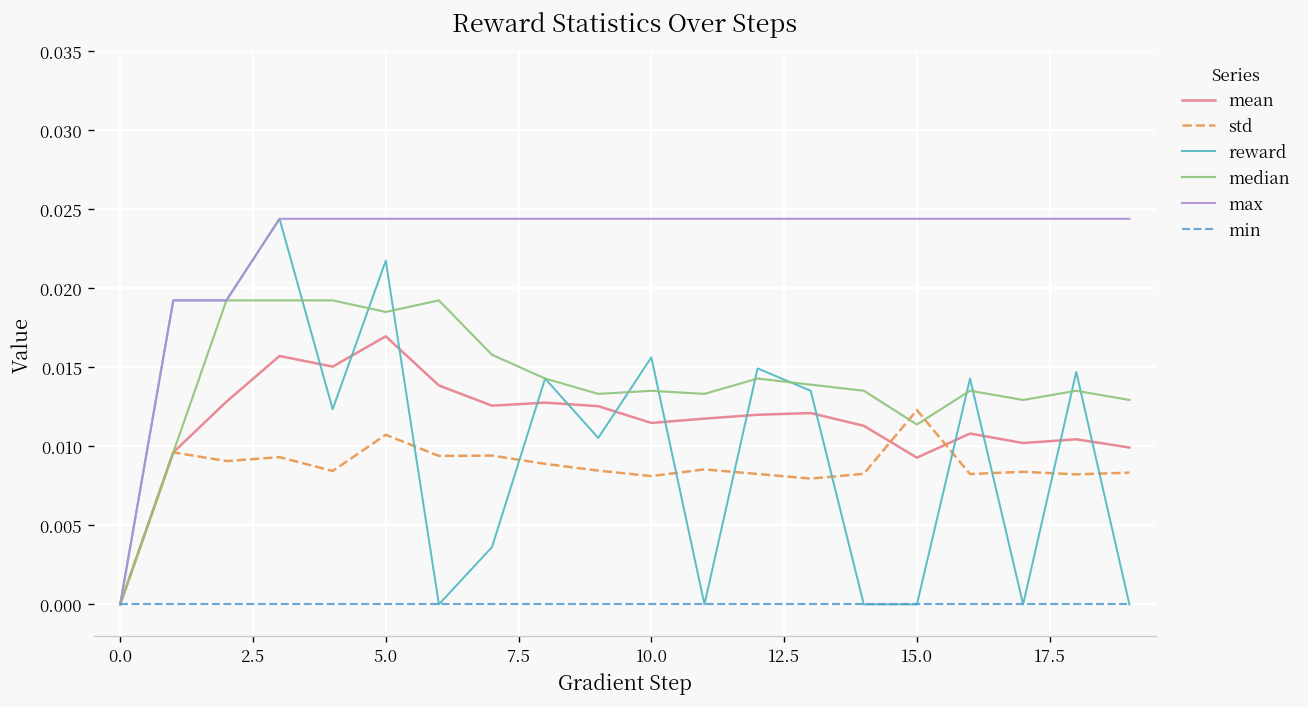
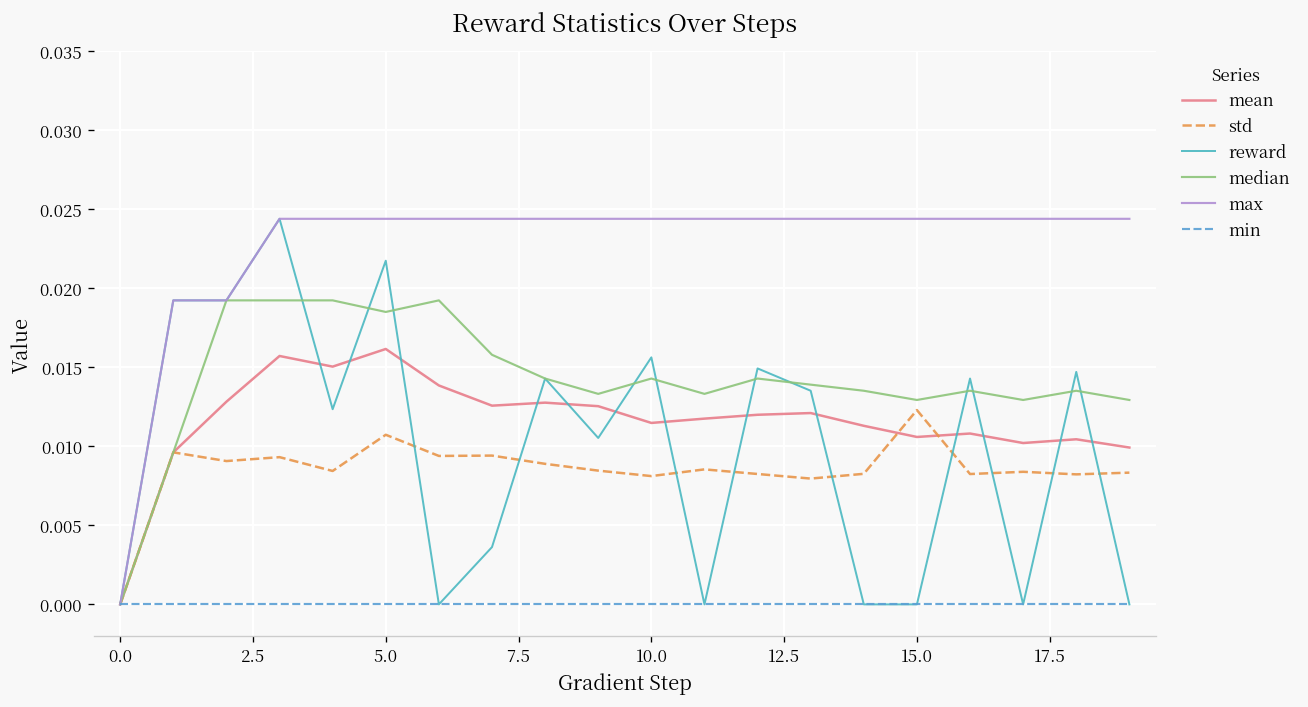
mean, 5.0: 0.0170 -> 0.0162
median, 10.0: 0.0135 -> 0.0143
mean, 15.0: 0.0093 -> 0.0106
median, 15.0: 0.0114 -> 0.0129
